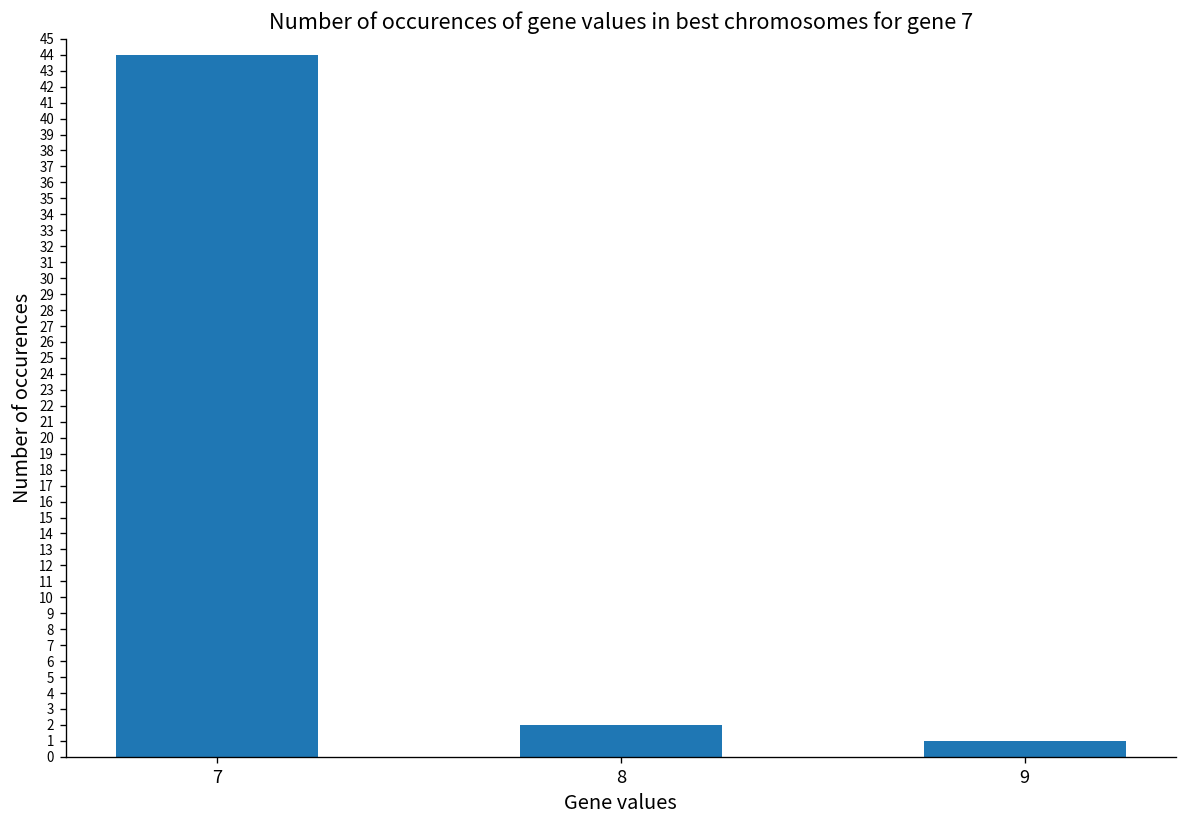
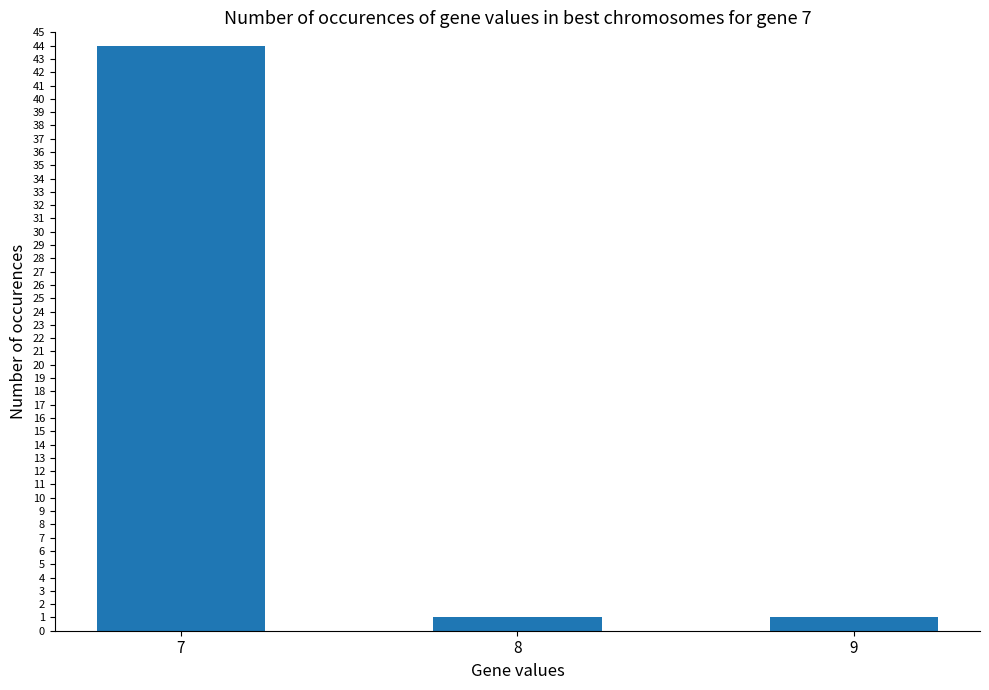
8: 2 -> 1
